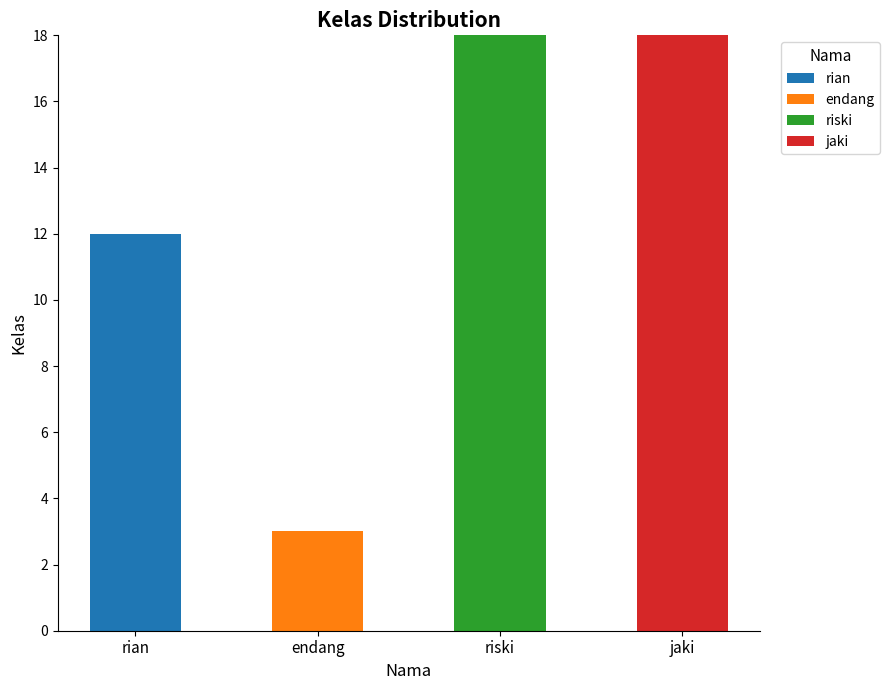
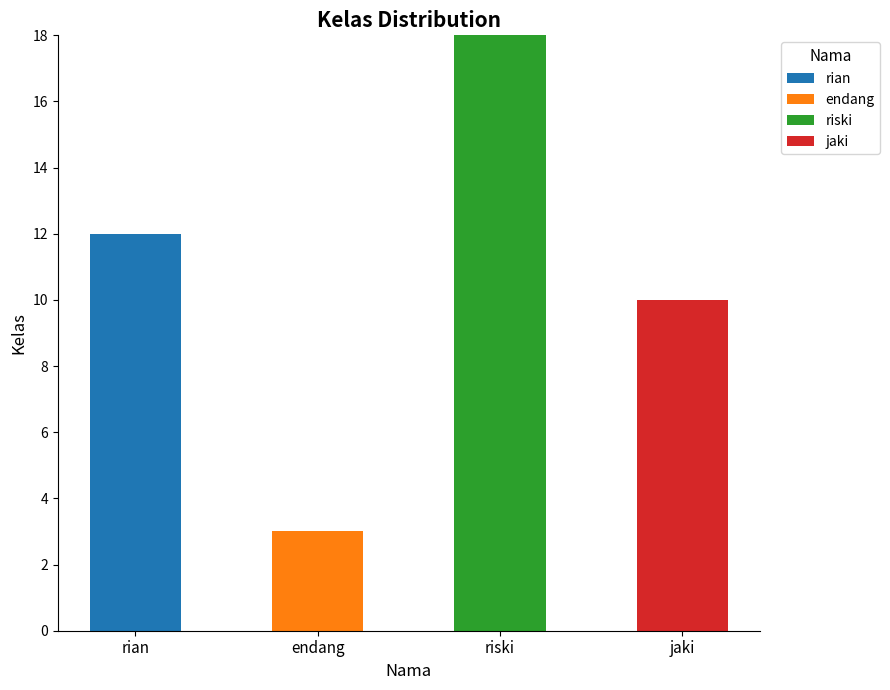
jaki, jaki: 18 -> 10
